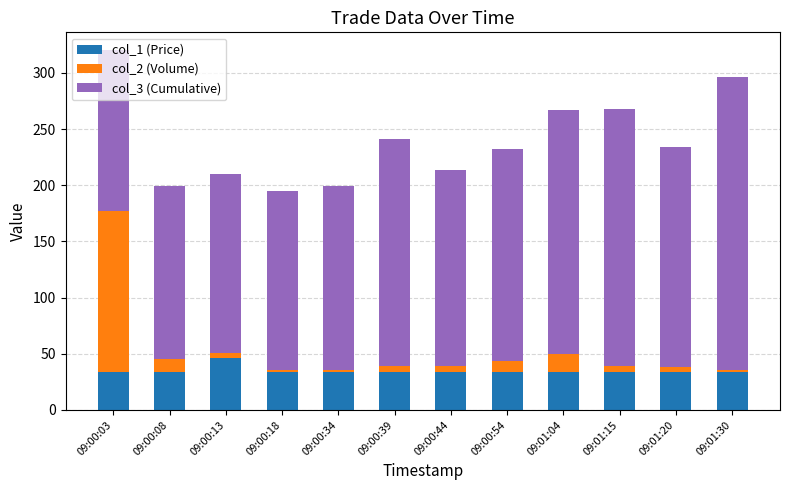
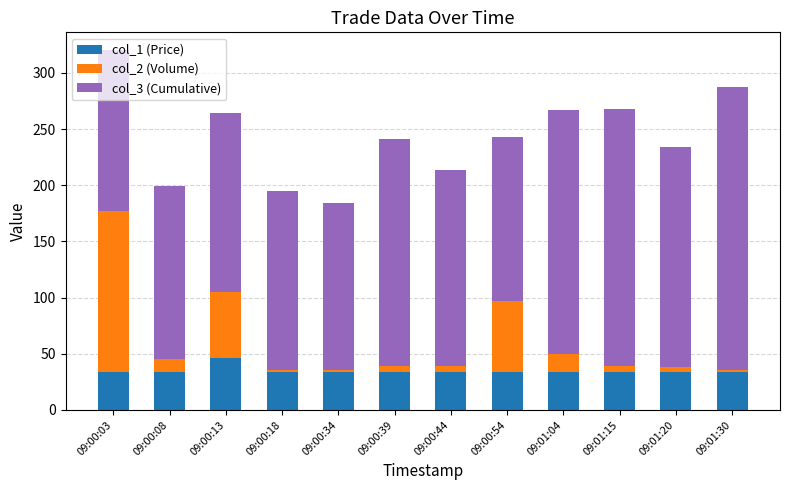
col_2 (Volume), 09:00:13: 5 -> 59
col_3 (Cumulative), 09:00:34: 164 -> 149
col_2 (Volume), 09:00:54: 9 -> 63
col_3 (Cumulative), 09:00:54: 189 -> 146
col_3 (Cumulative), 09:01:30: 261 -> 252
